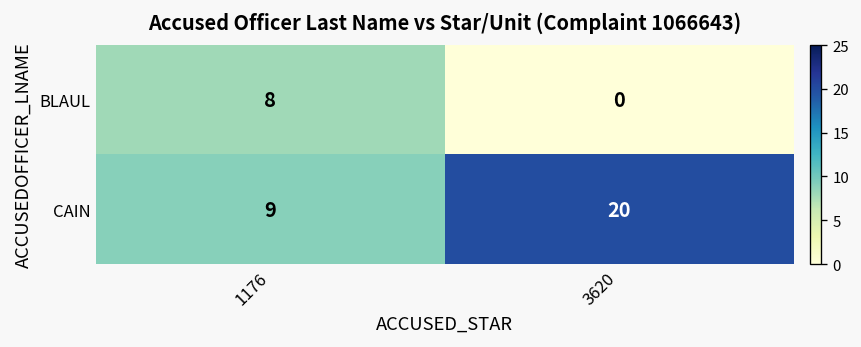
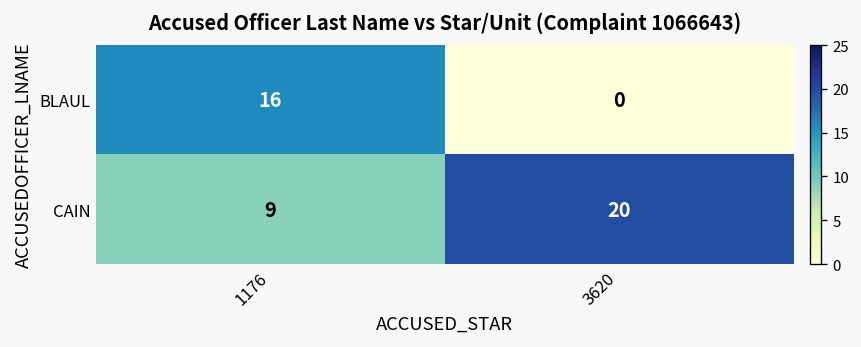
BLAUL, 1176: 8 -> 16
